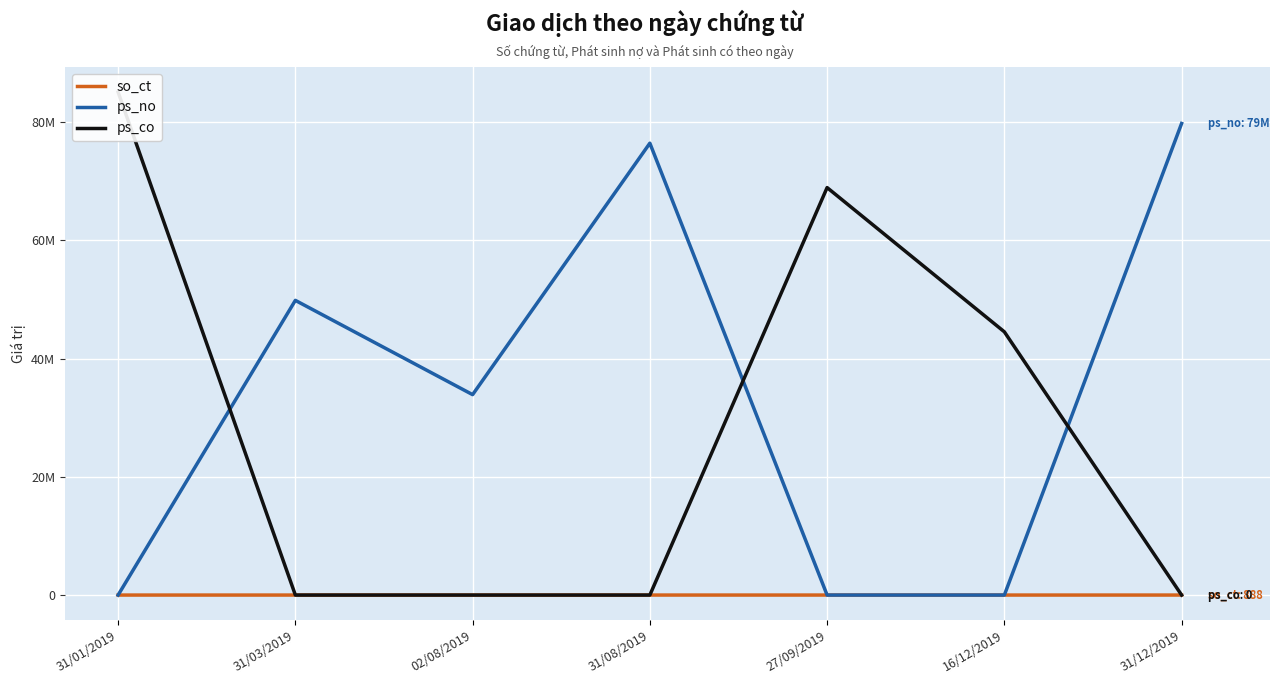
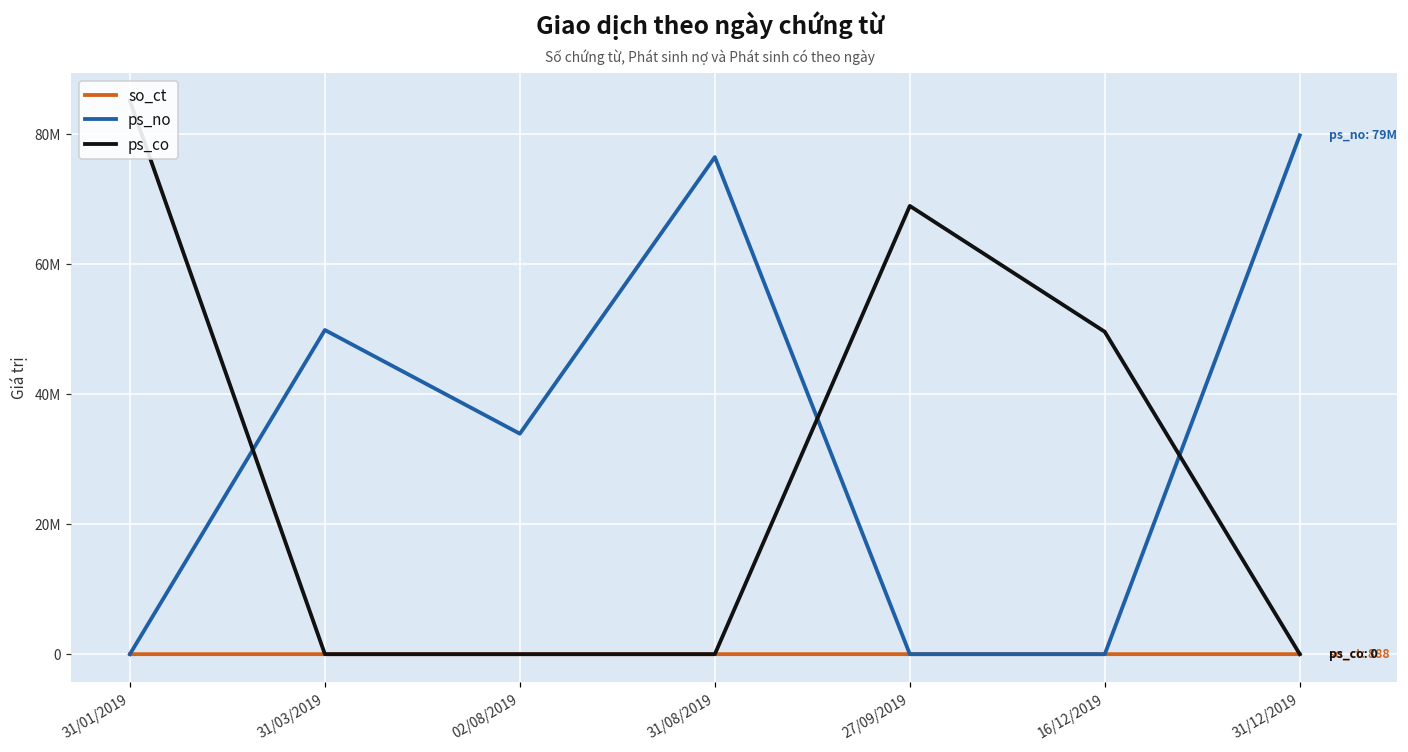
ps_co, 16/12/2019: 45000000 -> 50000000
